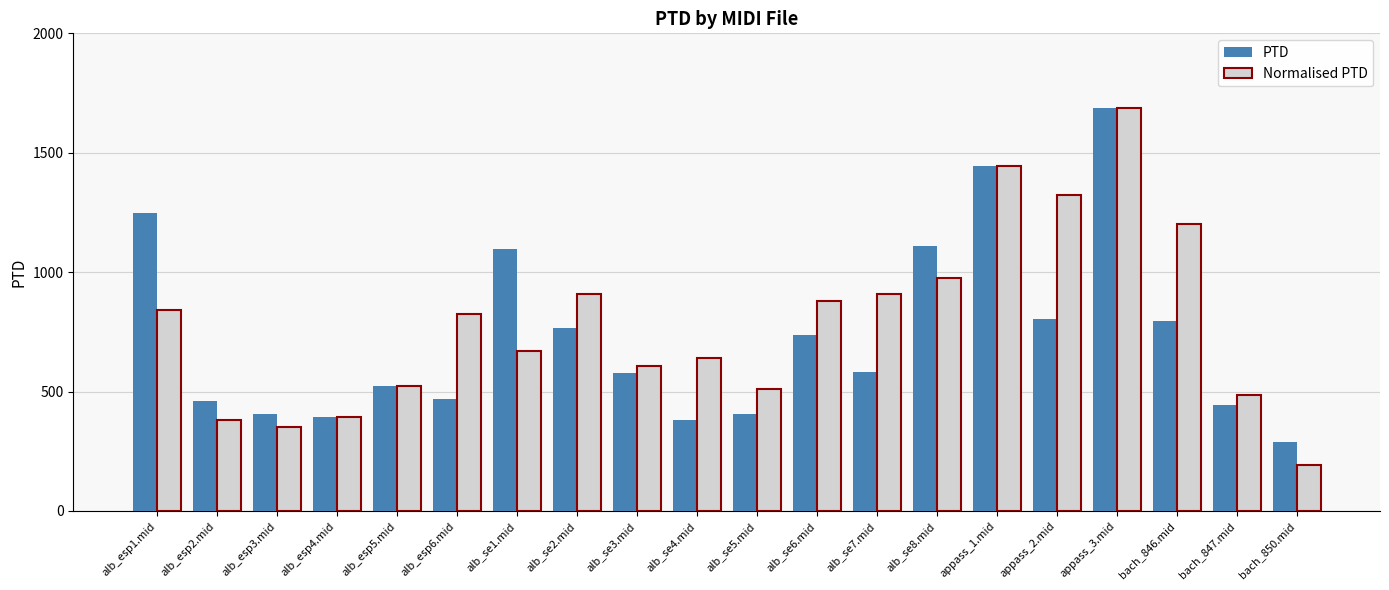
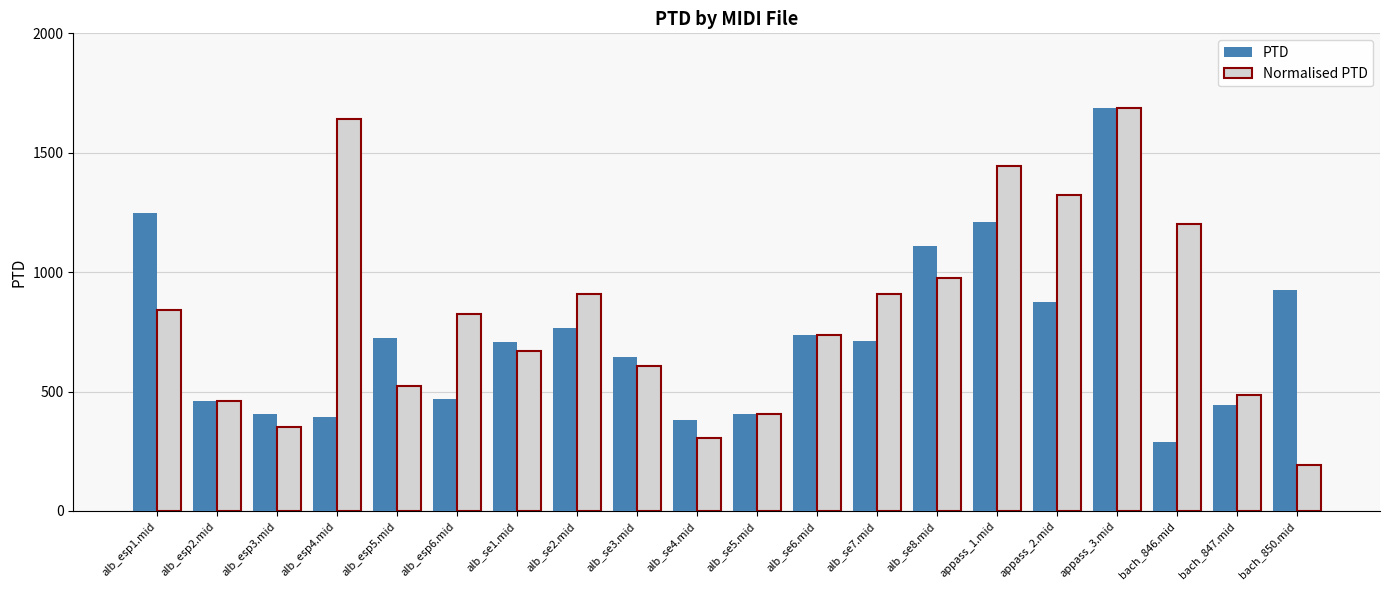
Normalised PTD, alb_esp2.mid: 380 -> 460
Normalised PTD, alb_esp4.mid: 390 -> 1640
PTD, alb_esp5.mid: 520 -> 720
PTD, alb_se1.mid: 1100 -> 710
PTD, alb_se3.mid: 580 -> 650
Normalised PTD, alb_se4.mid: 640 -> 300
Normalised PTD, alb_se5.mid: 510 -> 400
Normalised PTD, alb_se6.mid: 880 -> 740
PTD, alb_se7.mid: 580 -> 710
PTD, appass_1.mid: 1440 -> 1210
PTD, appass_2.mid: 800 -> 870
PTD, bach_846.mid: 800 -> 290
PTD, bach_850.mid: 290 -> 930
